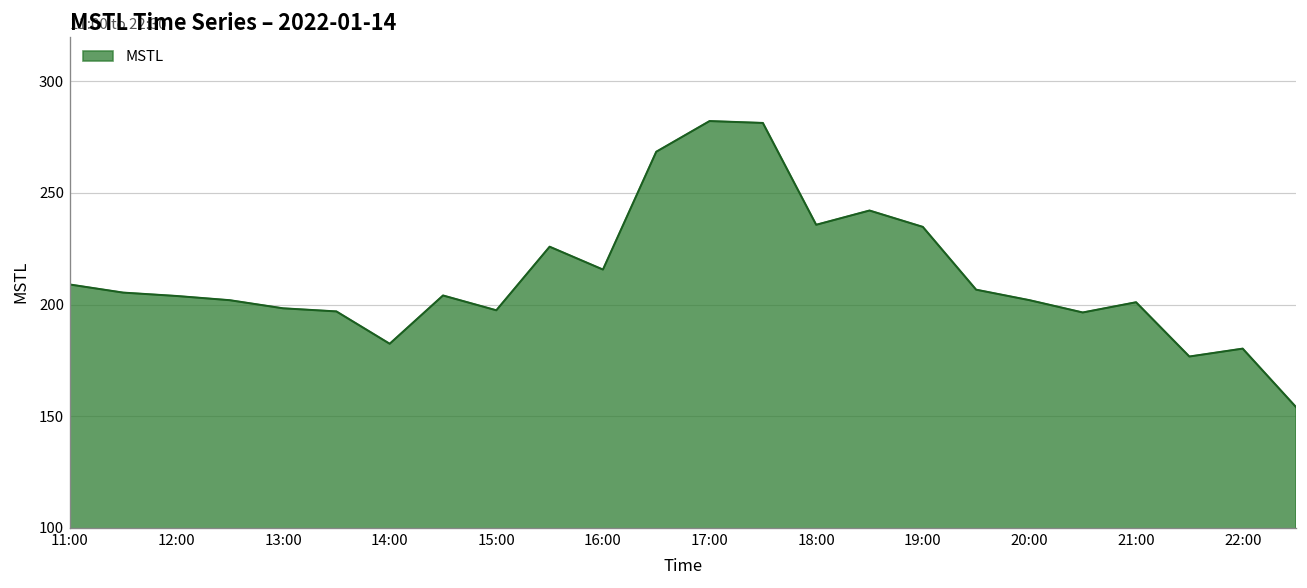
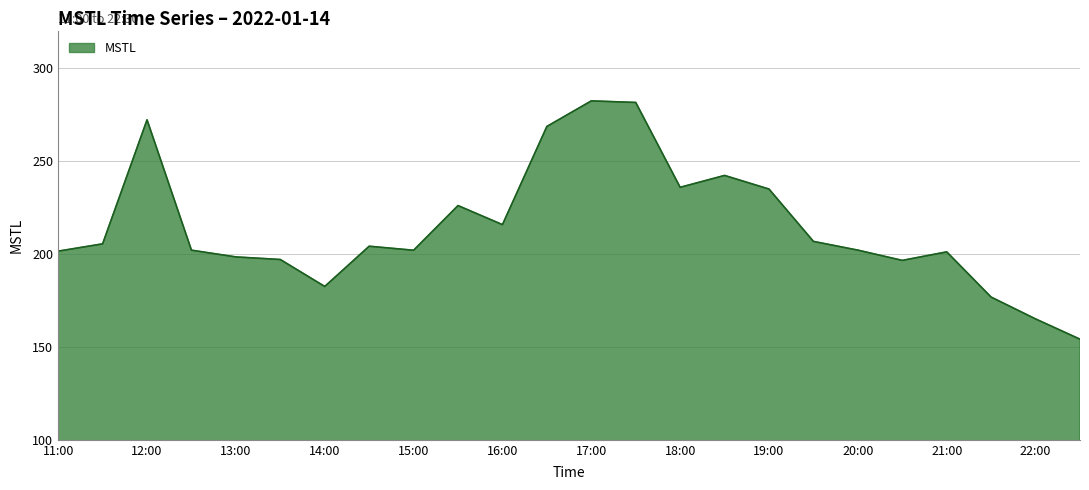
11:00: 209 -> 201
12:00: 204 -> 272
15:00: 197 -> 202
22:00: 180 -> 165
